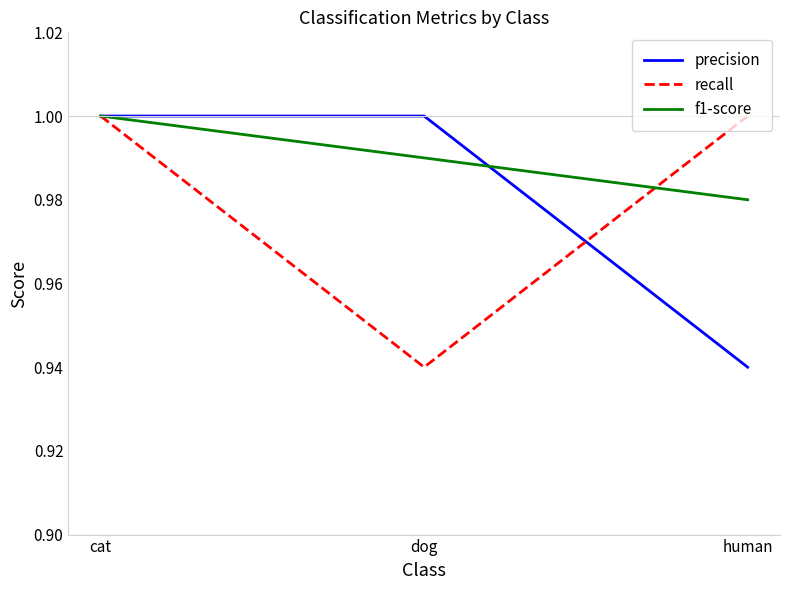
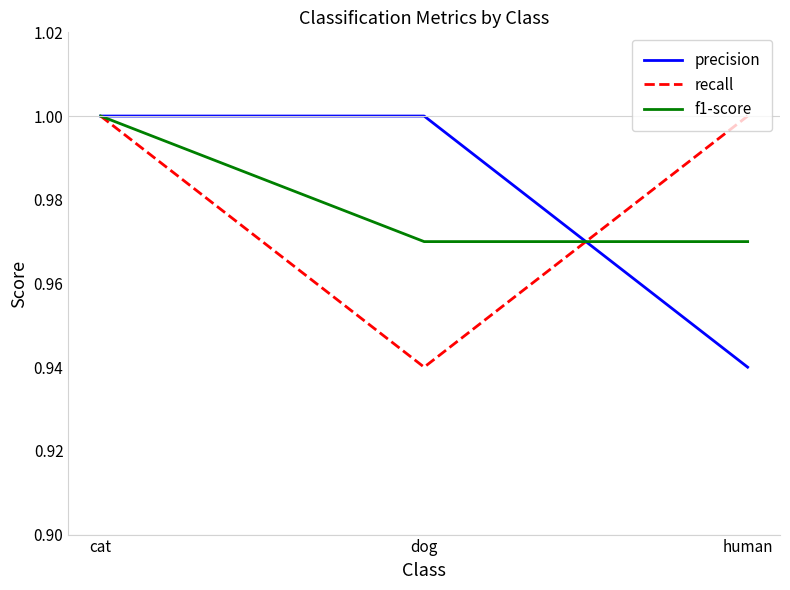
f1-score, dog: 0.99 -> 0.97
f1-score, human: 0.98 -> 0.97
